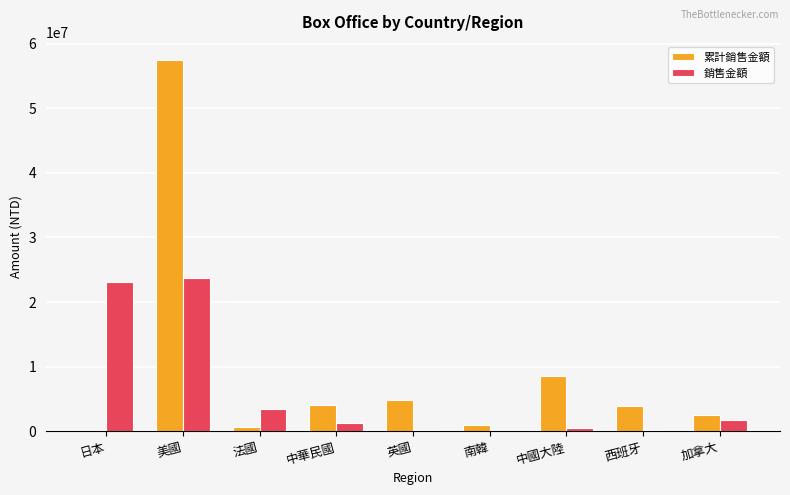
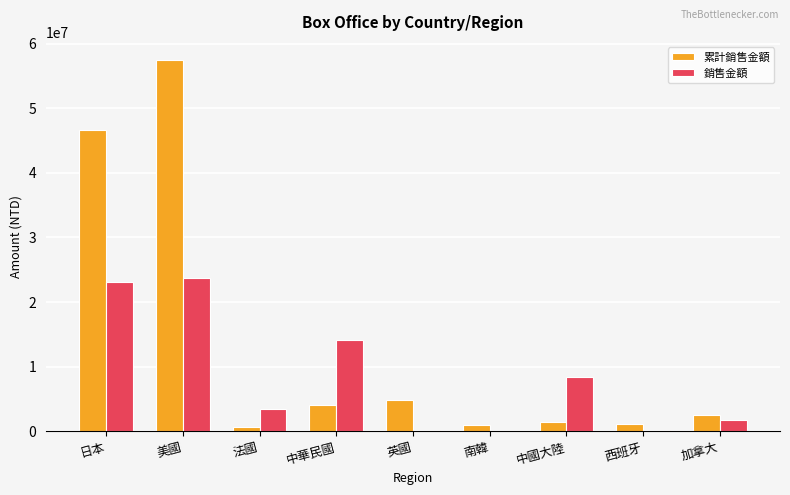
累計銷售金額, 日本: 0 -> 47000000
銷售金額, 中華民國: 1000000 -> 14000000
累計銷售金額, 中國大陸: 9000000 -> 1000000
銷售金額, 中國大陸: 0 -> 8000000
累計銷售金額, 西班牙: 4000000 -> 1000000
